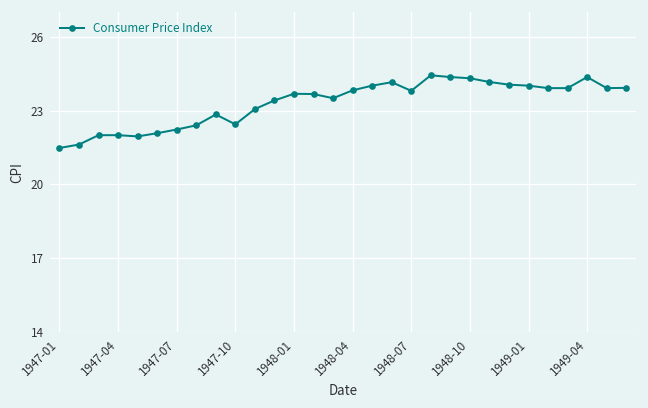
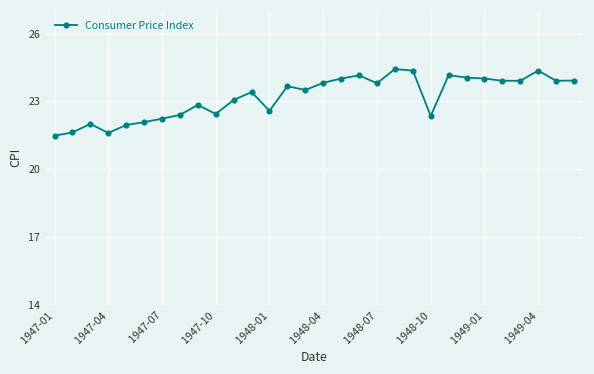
1947-04: 22.0 -> 21.6
1948-01: 23.7 -> 22.6
1948-10: 24.3 -> 22.4
